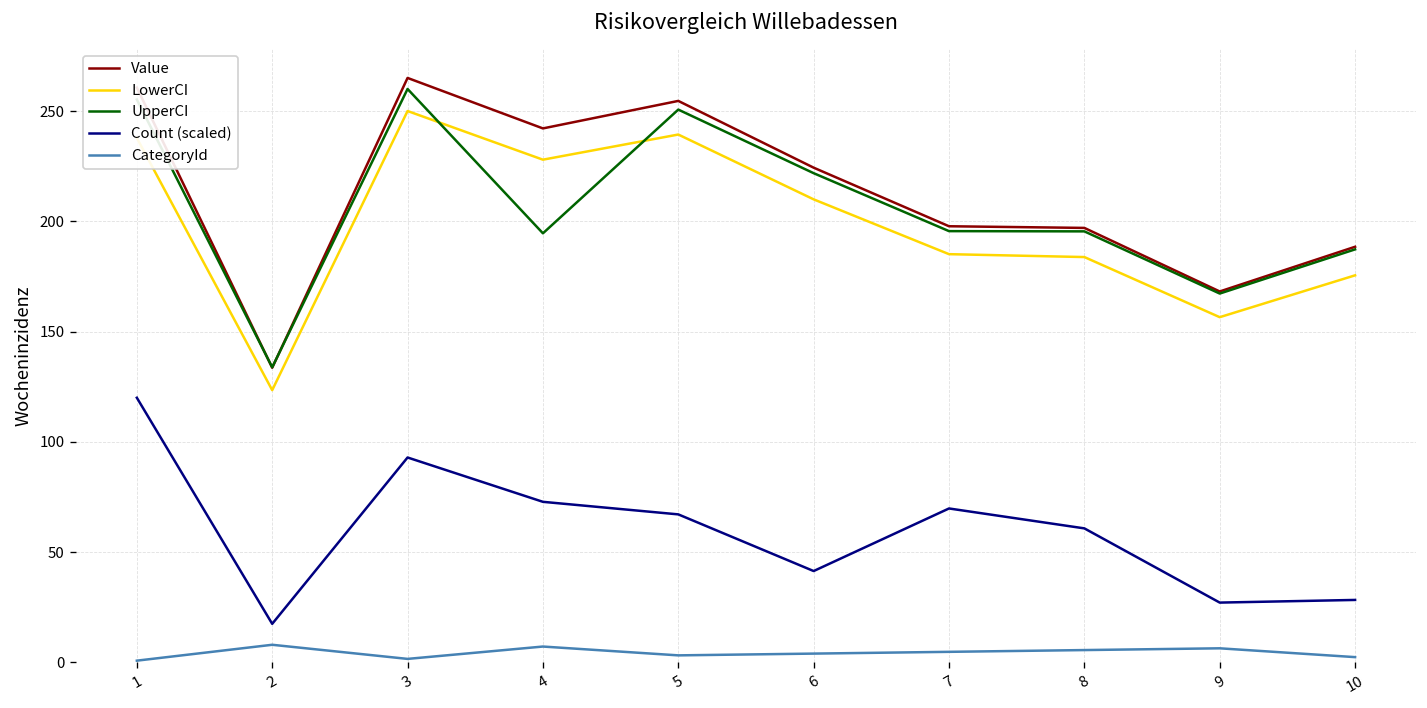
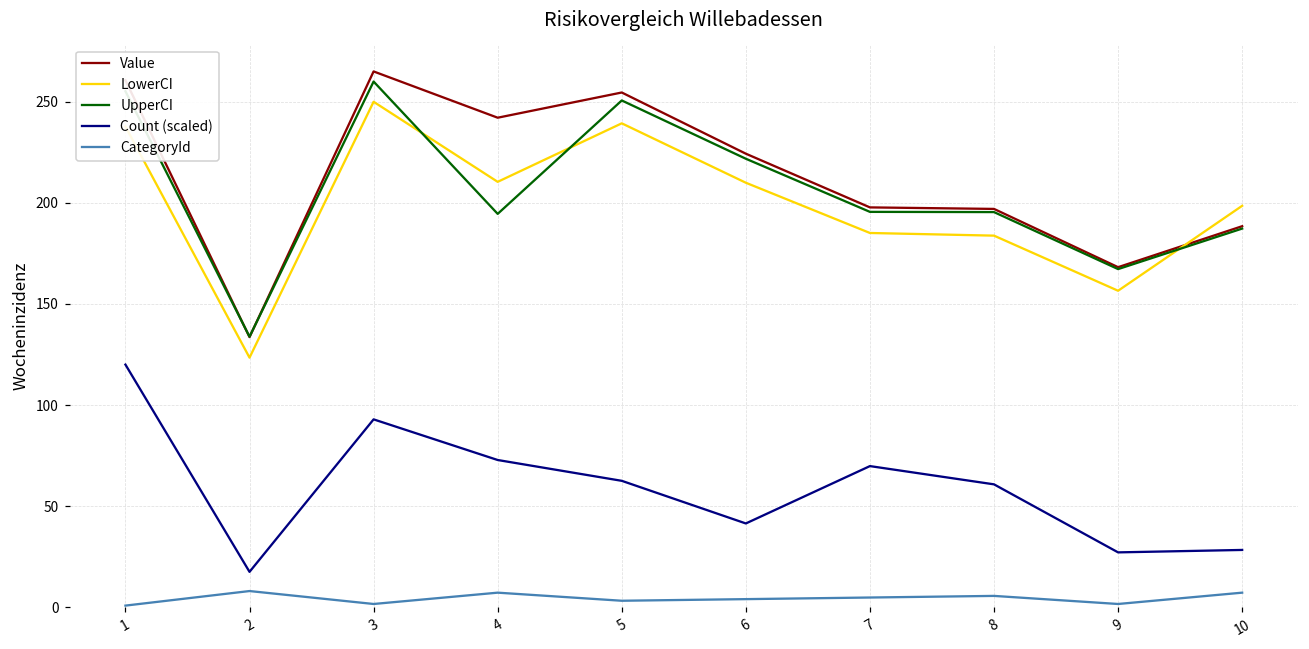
LowerCI, 4: 228 -> 210
Count (scaled), 5: 67 -> 63
CategoryId, 9: 6 -> 2
LowerCI, 10: 176 -> 199
CategoryId, 10: 2 -> 7
